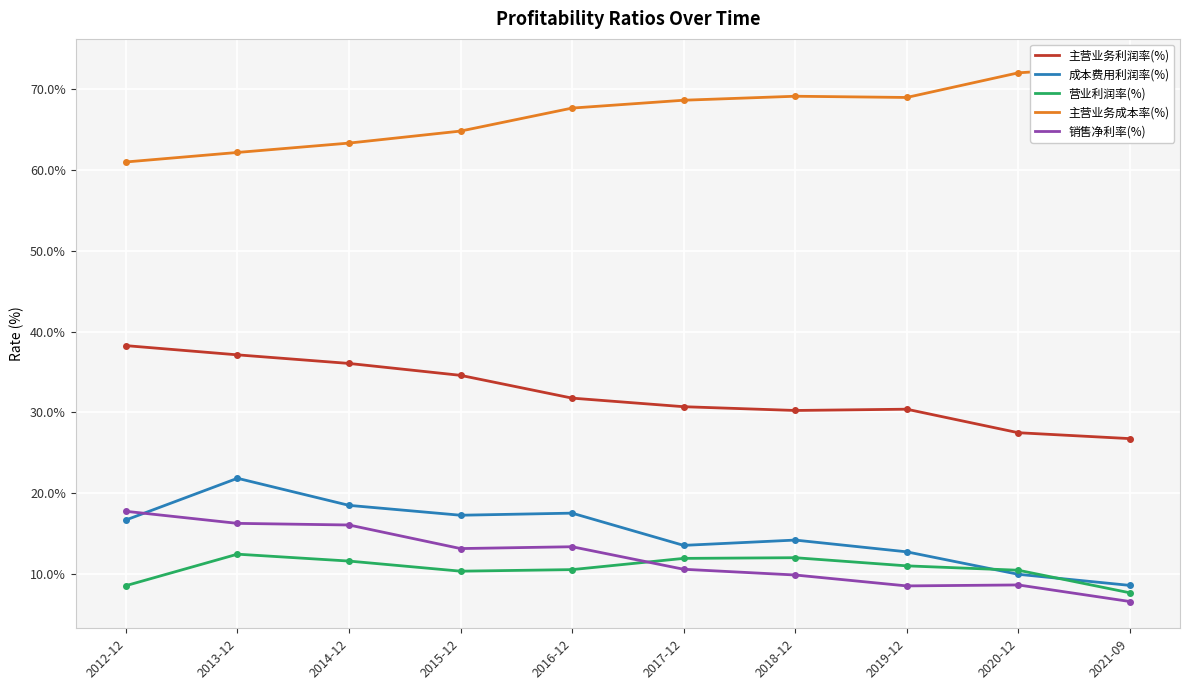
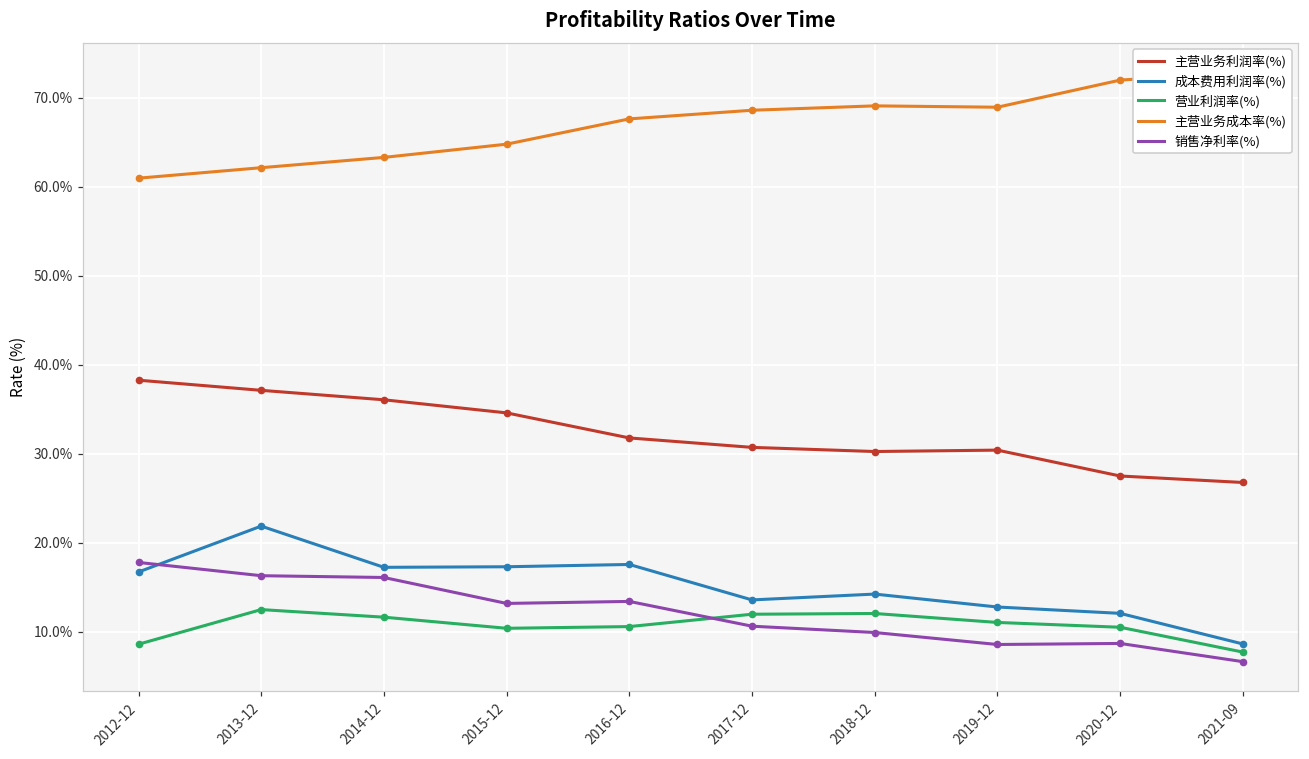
成本费用利润率(%), 2014-12: 19% -> 17%
成本费用利润率(%), 2020-12: 10% -> 12%
